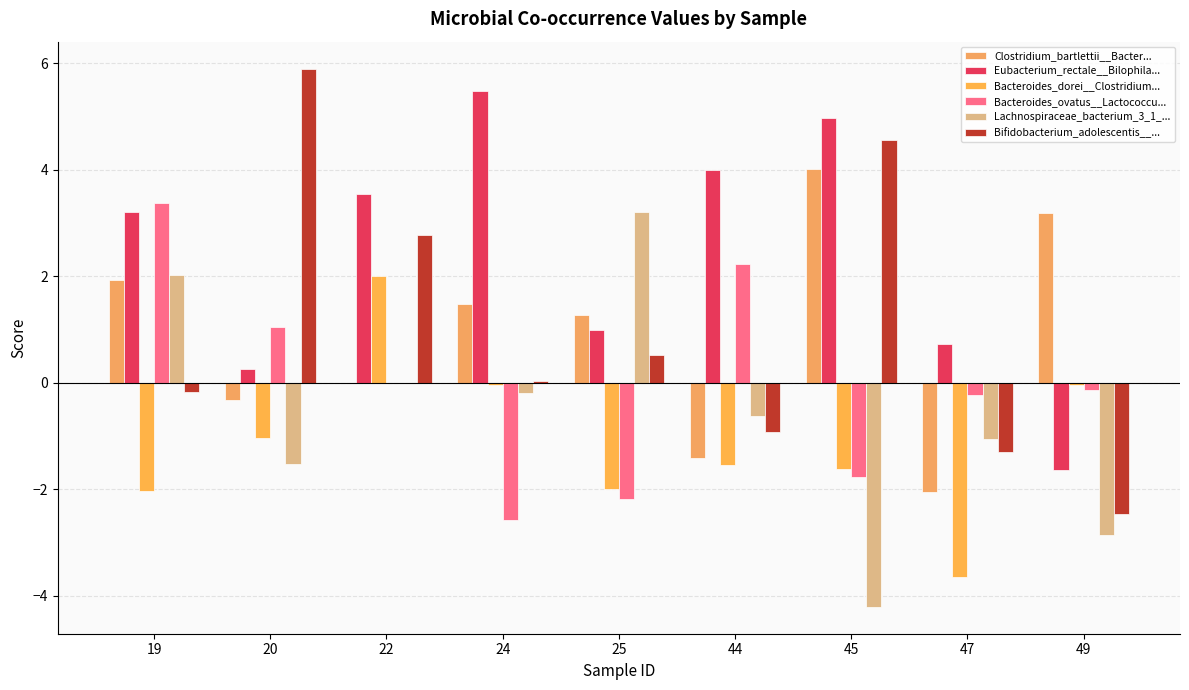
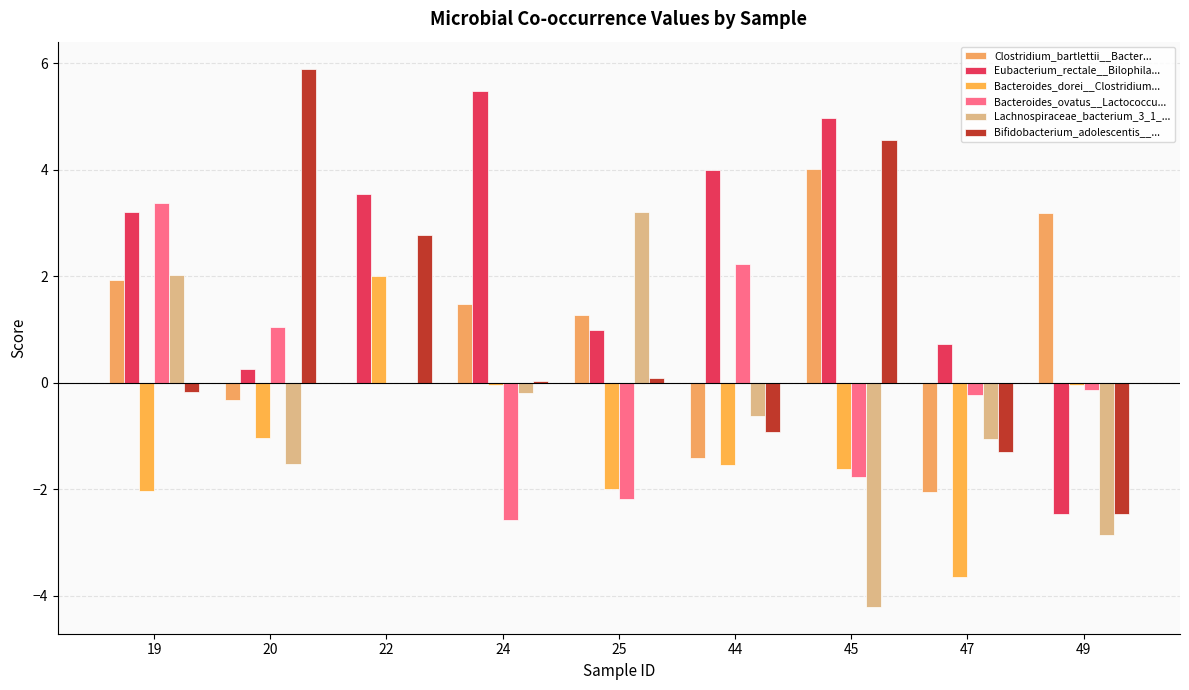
Bifidobacterium_adolescentis__..., 25: 0.5 -> 0.1
Eubacterium_rectale__Bilophila..., 49: -1.6 -> -2.5
